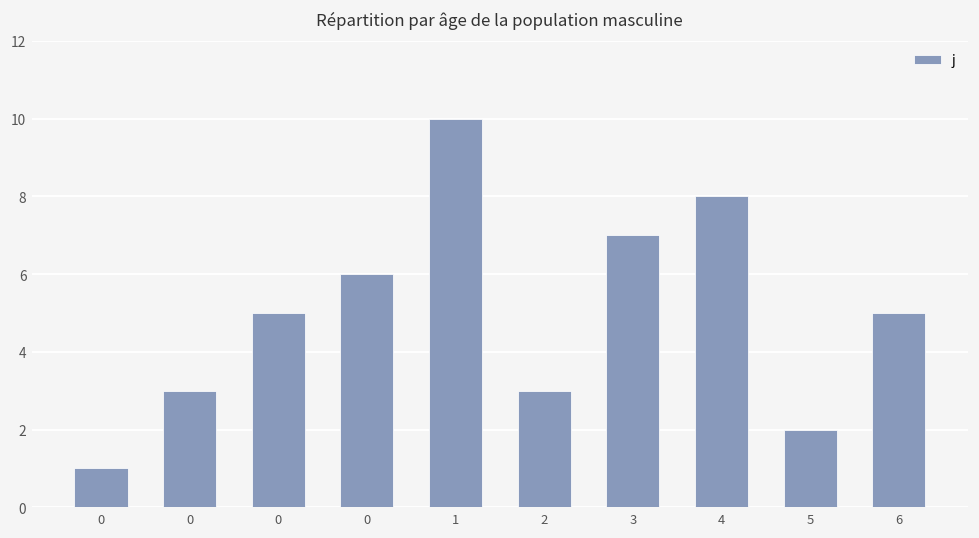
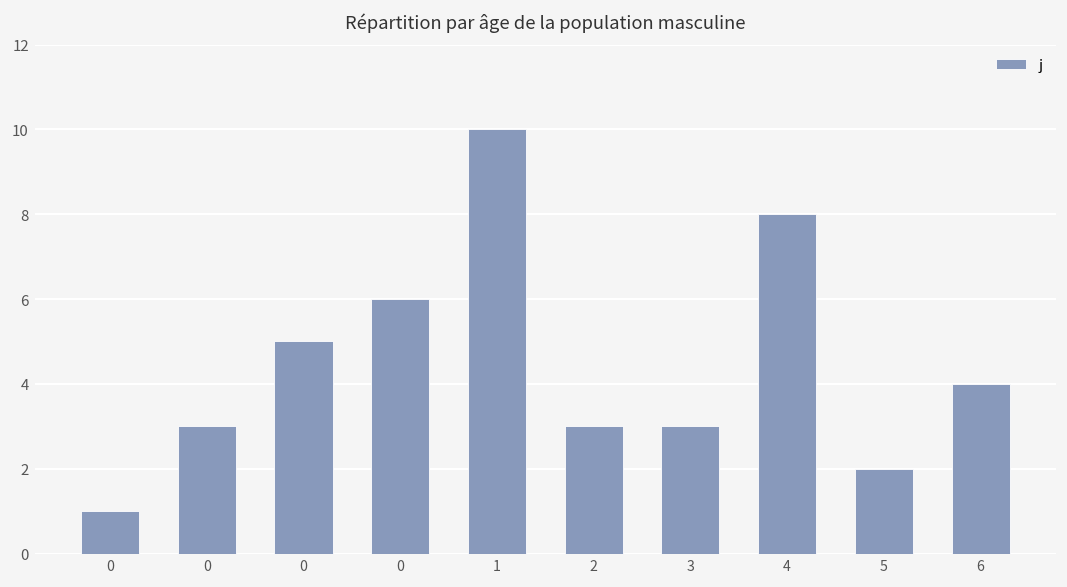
3: 7 -> 3
6: 5 -> 4
